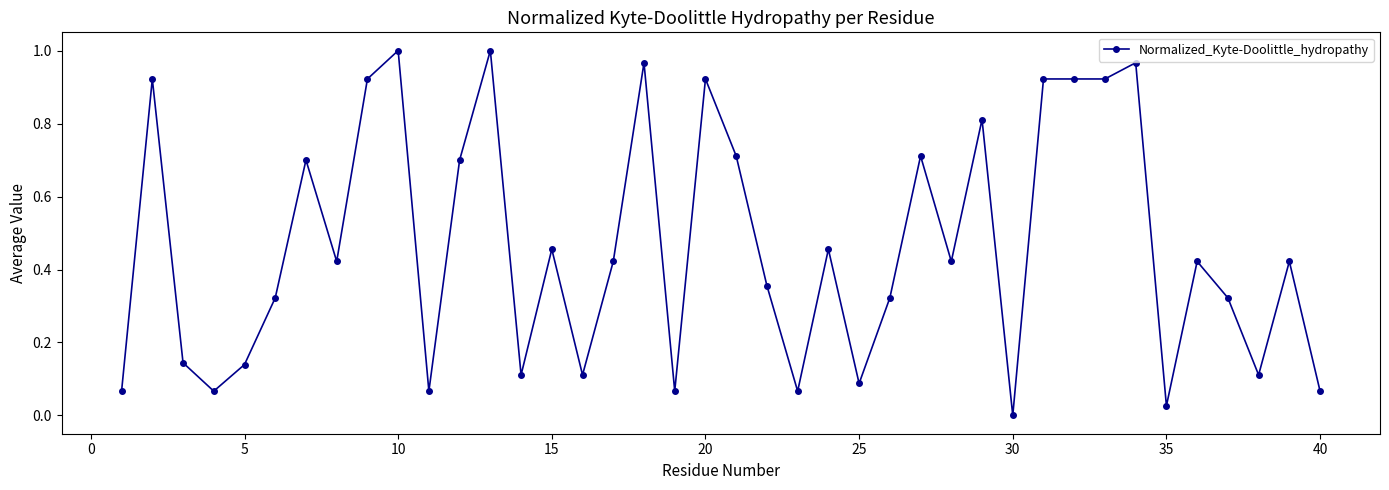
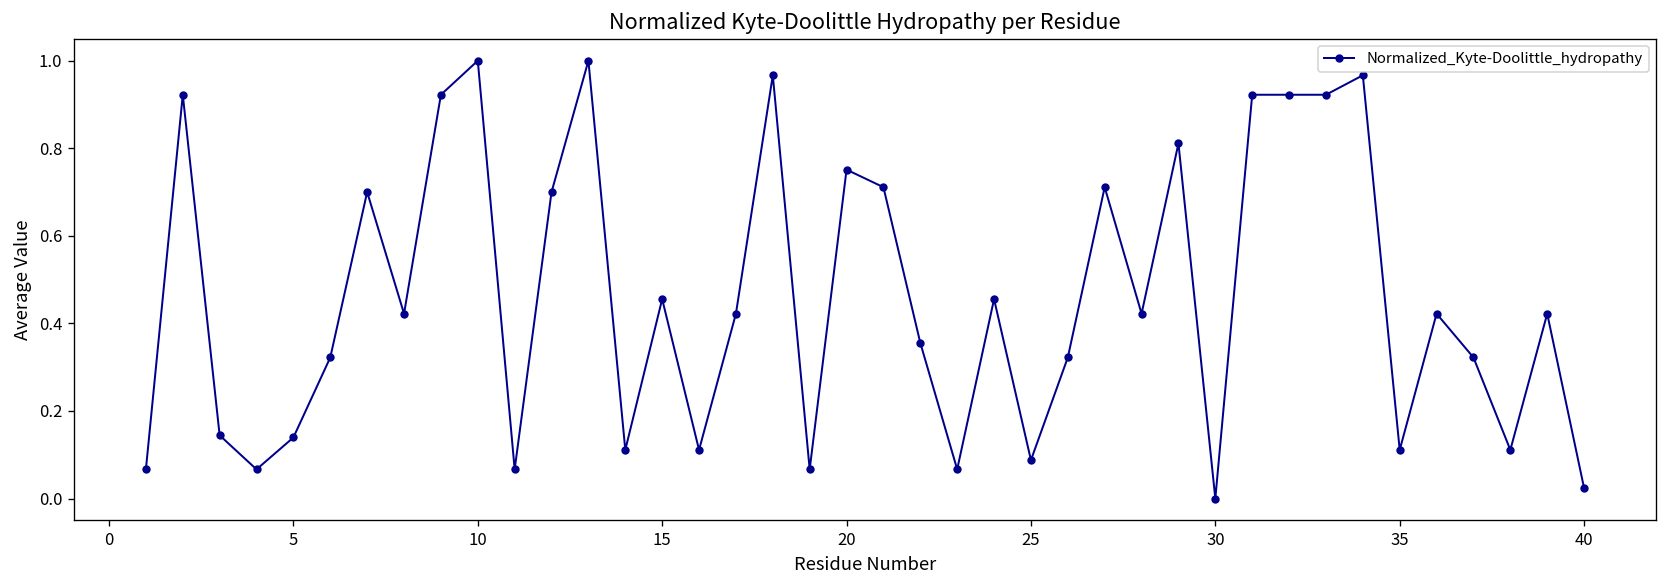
20: 0.92 -> 0.75
35: 0.03 -> 0.11
40: 0.07 -> 0.02
